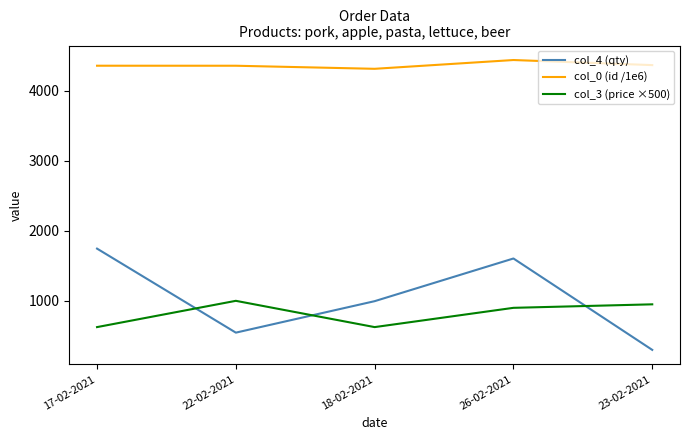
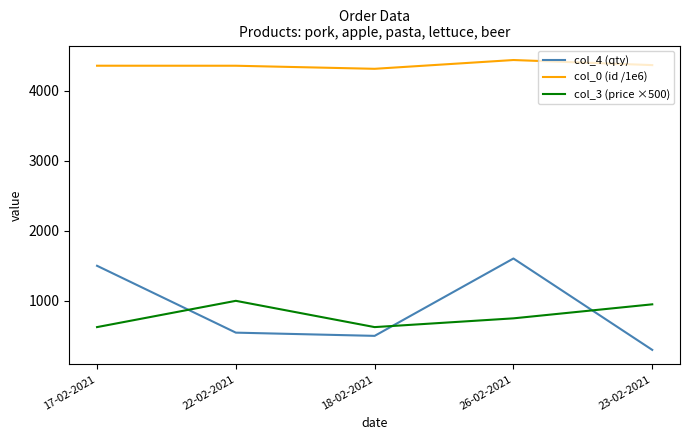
col_4 (qty), 17-02-2021: 1700 -> 1500
col_4 (qty), 18-02-2021: 1000 -> 500
col_3 (price ×500), 26-02-2021: 900 -> 800
